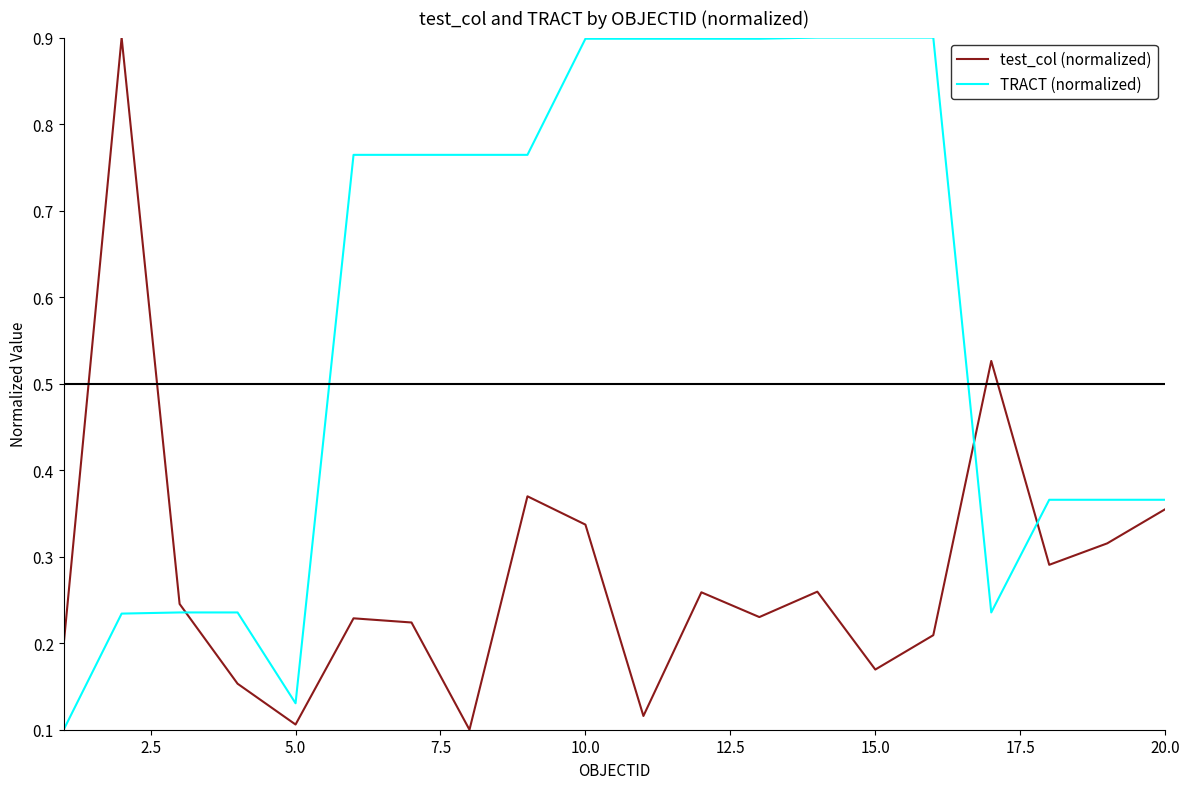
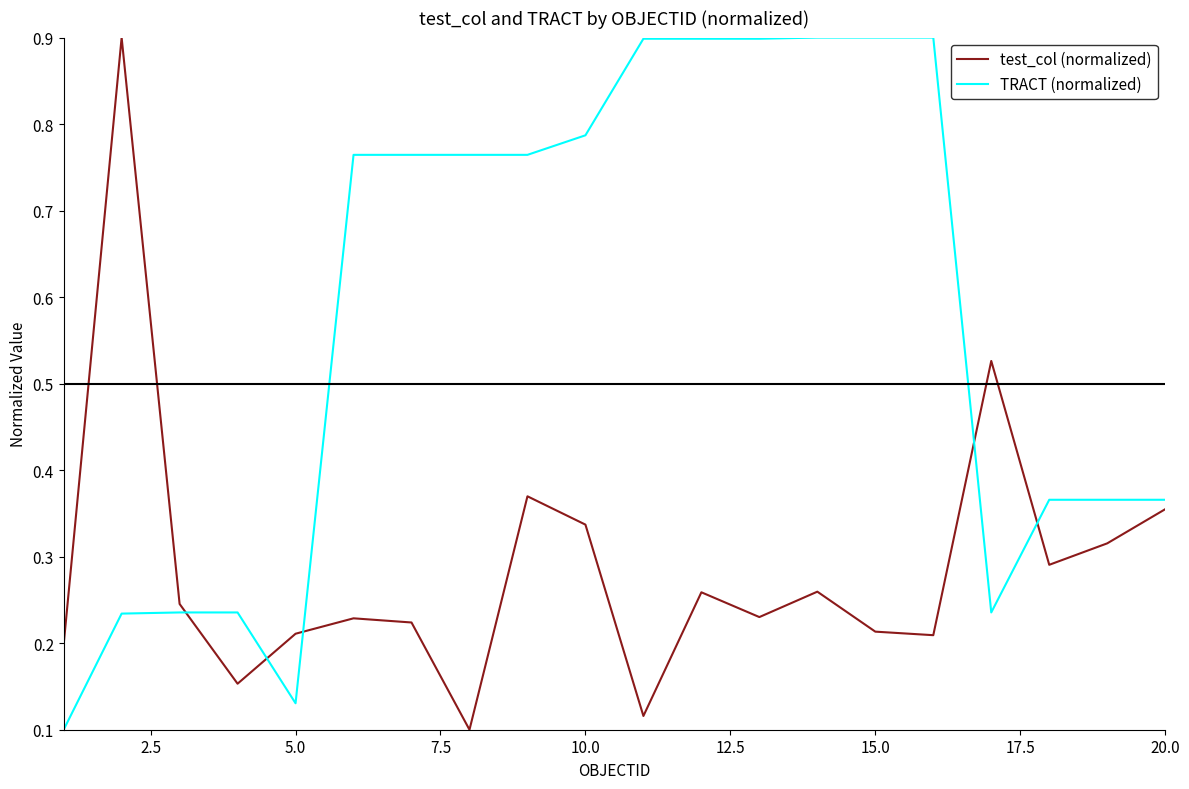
test_col (normalized), 5.0: 0.11 -> 0.21
TRACT (normalized), 10.0: 0.90 -> 0.79
test_col (normalized), 15.0: 0.17 -> 0.21
